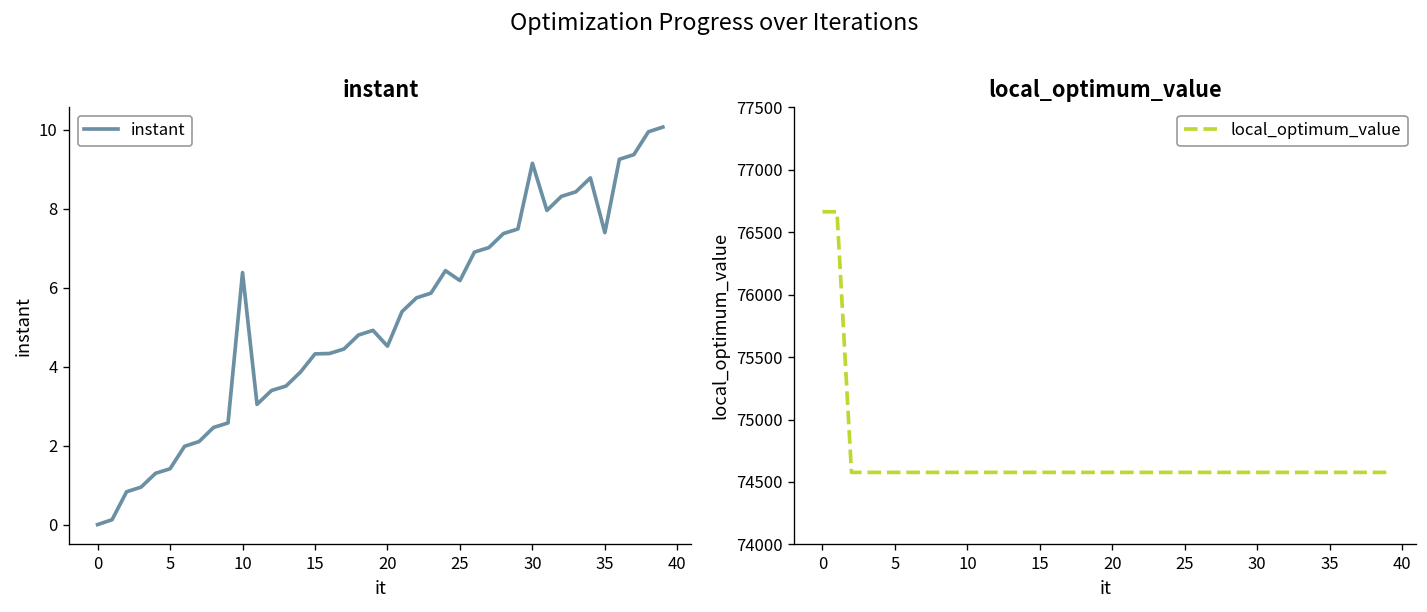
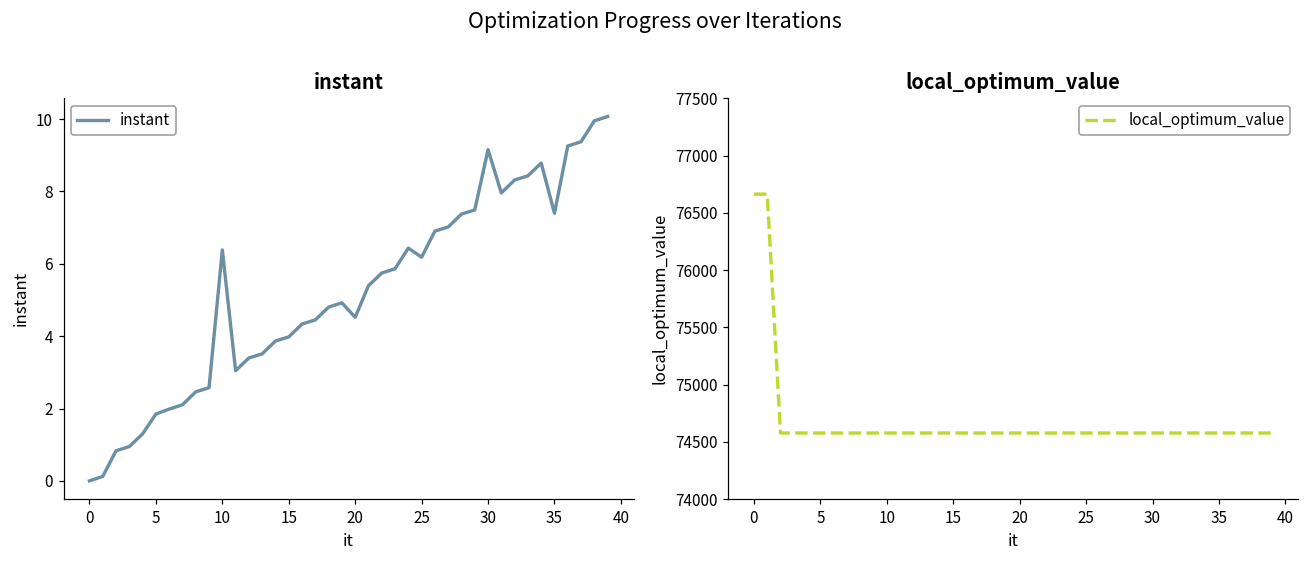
instant, 5: 1.4 -> 1.8
instant, 15: 4.3 -> 4.0
